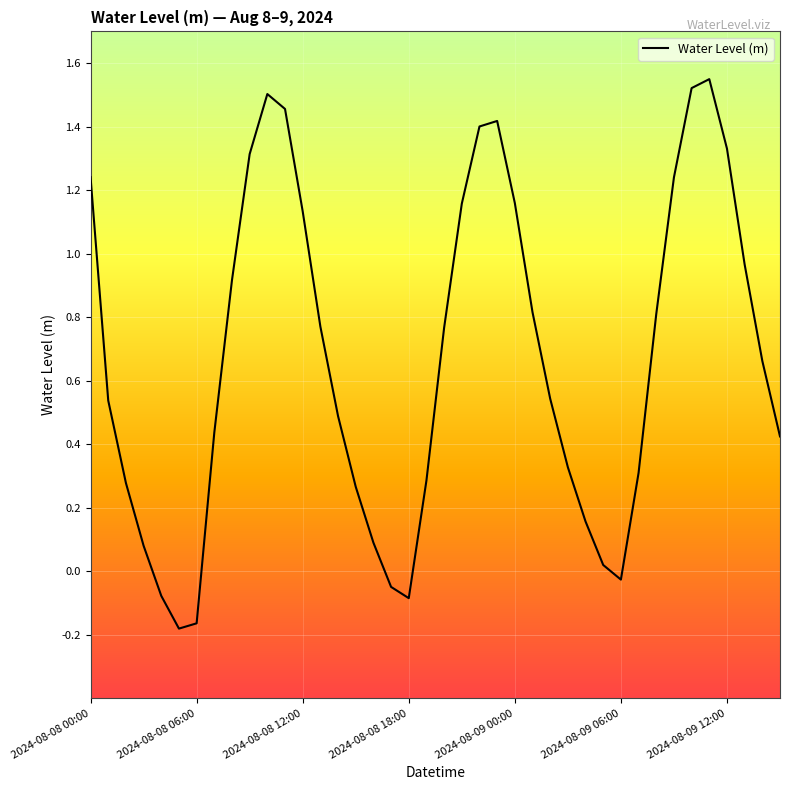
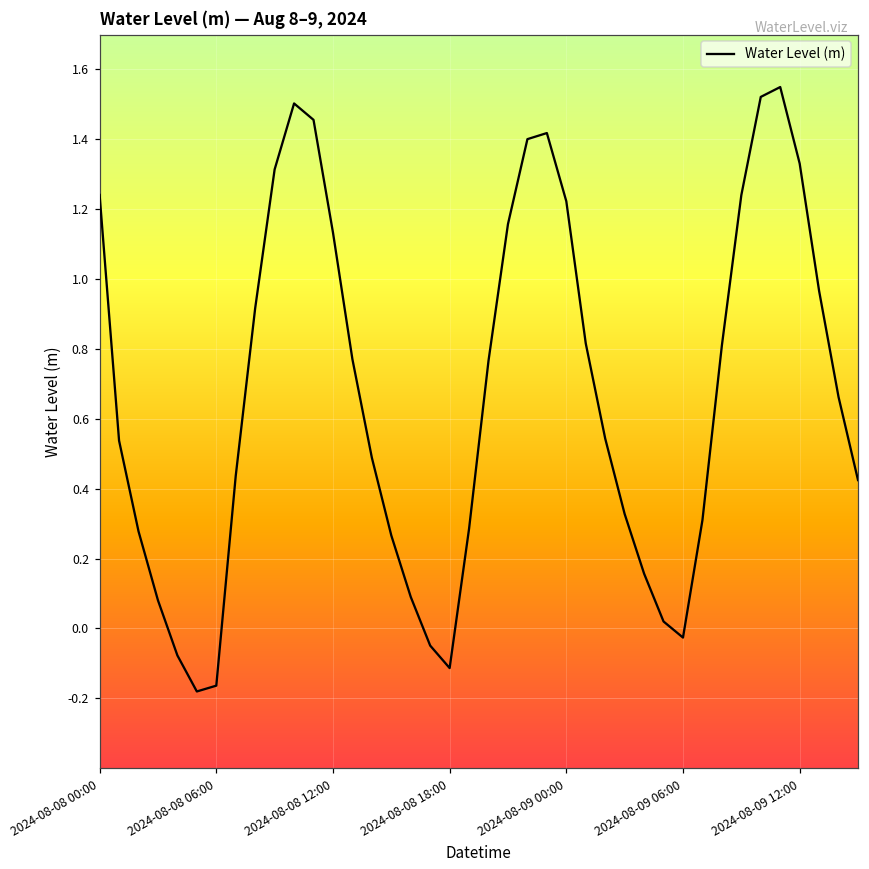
2024-08-08 18:00: -0.08 -> -0.11
2024-08-09 00:00: 1.16 -> 1.22
